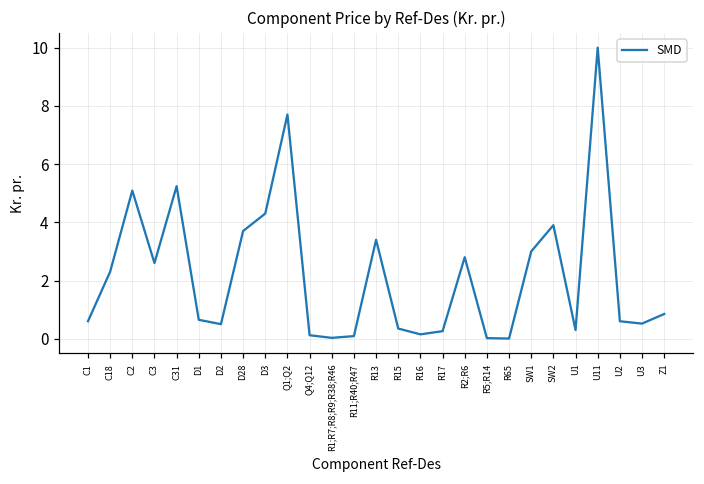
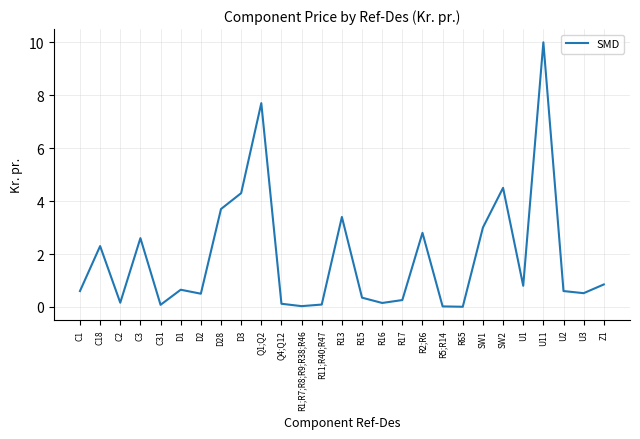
C2: 5.1 -> 0.2
C31: 5.2 -> 0.1
SW2: 3.9 -> 4.5
U1: 0.3 -> 0.8
